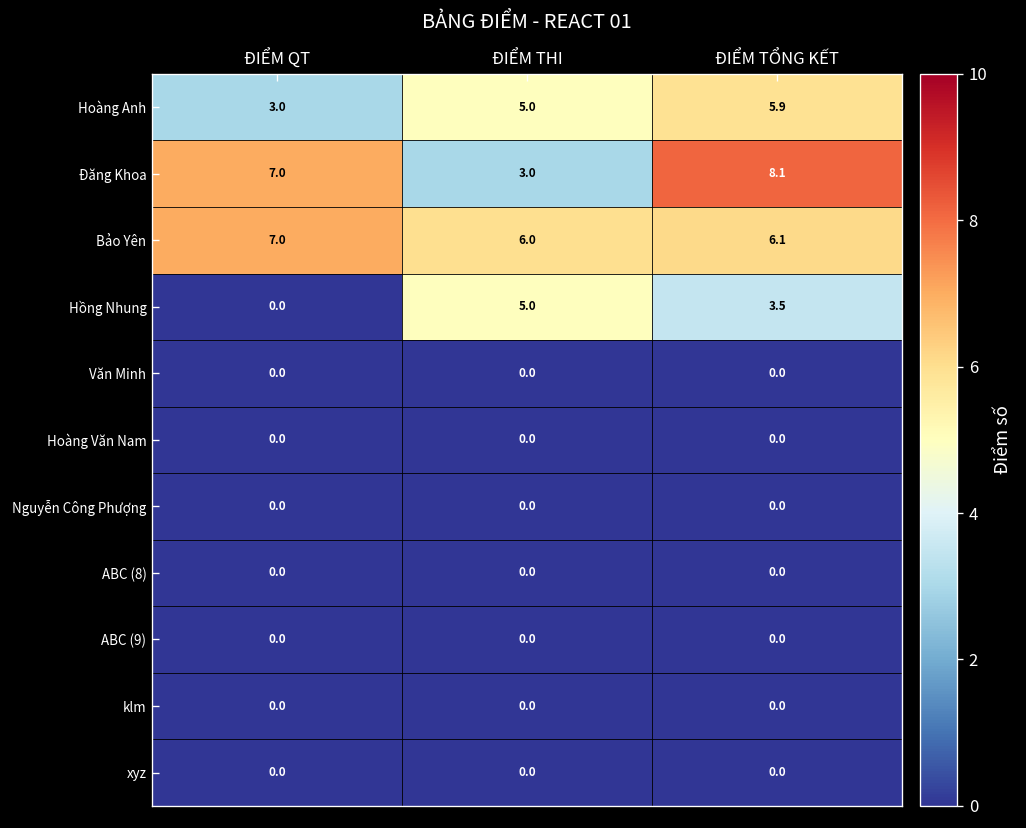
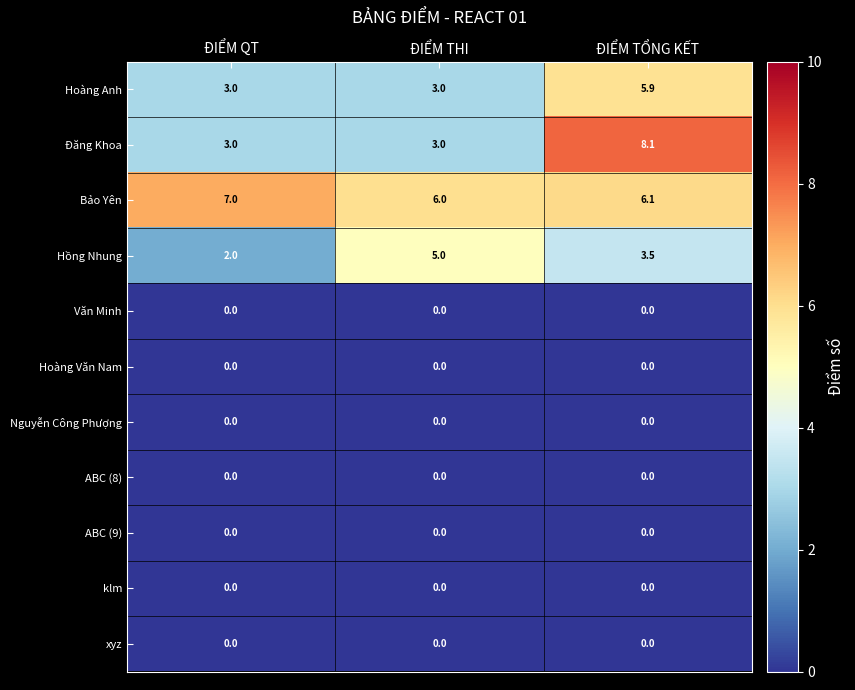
Hoàng Anh, ĐIỂM THI: 5.0 -> 3.0
Đăng Khoa, ĐIỂM QT: 7.0 -> 3.0
Hồng Nhung, ĐIỂM QT: 0.0 -> 2.0
